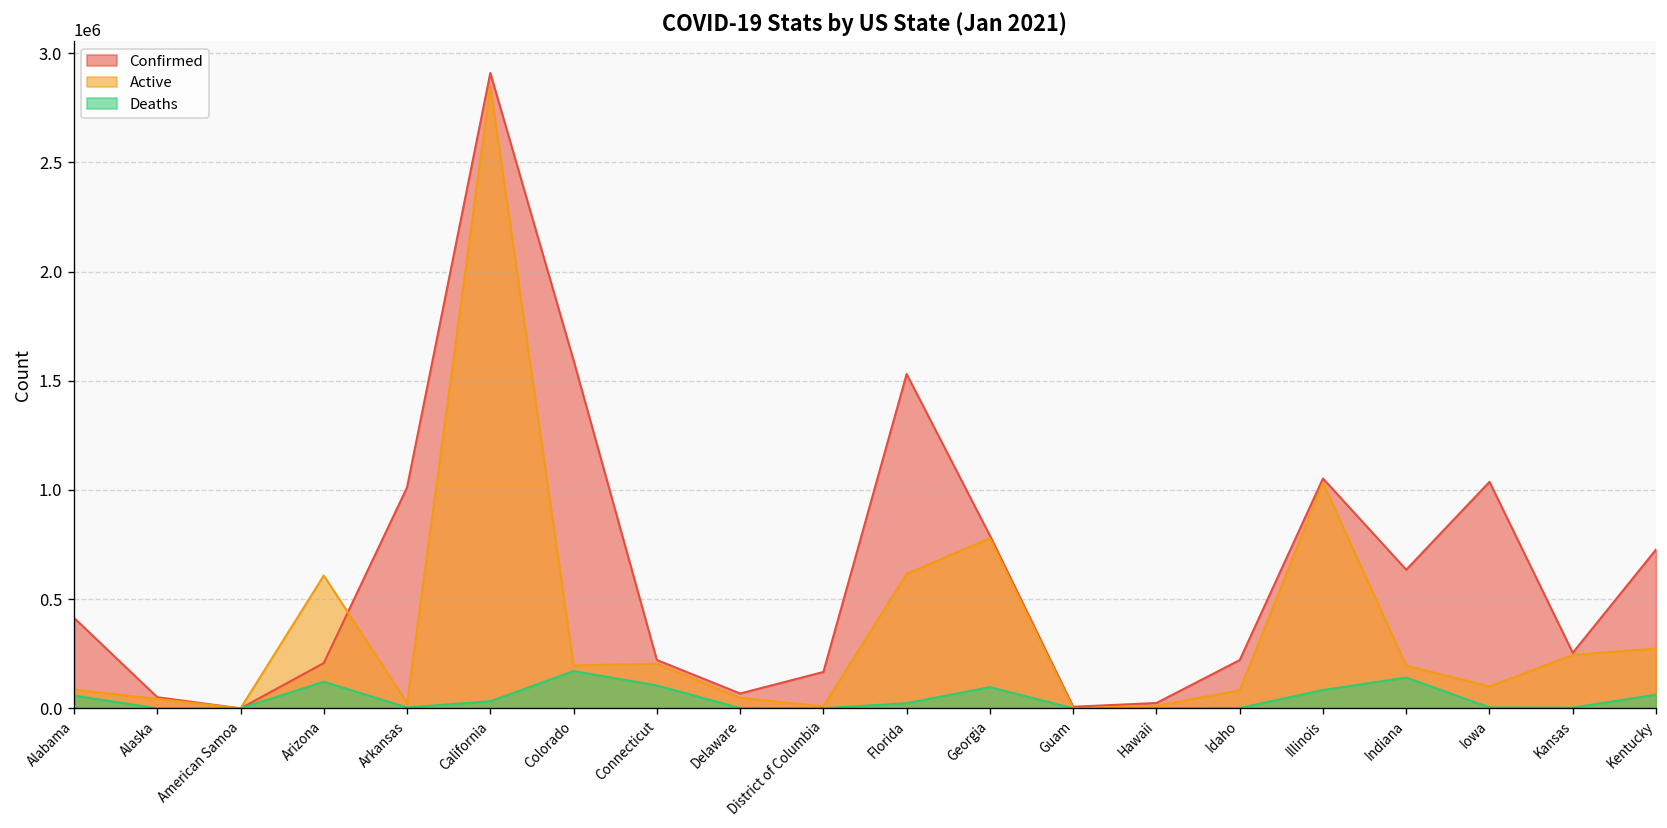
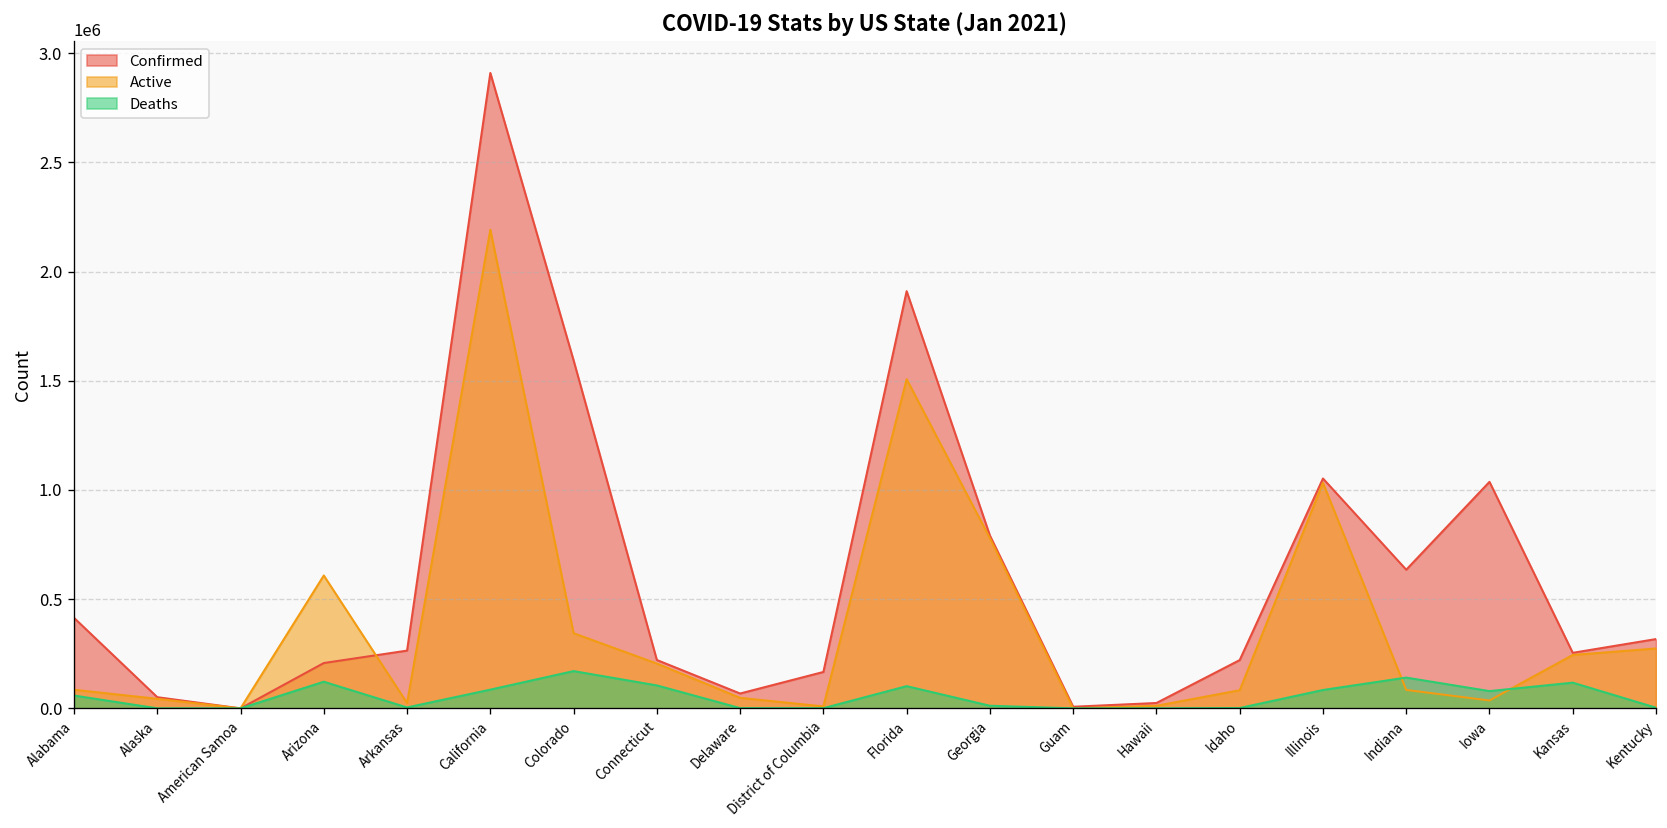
Confirmed, Arkansas: 1010000 -> 260000
Active, California: 2850000 -> 2190000
Deaths, California: 30000 -> 90000
Active, Colorado: 200000 -> 340000
Confirmed, Florida: 1530000 -> 1910000
Active, Florida: 620000 -> 1510000
Deaths, Florida: 20000 -> 100000
Deaths, Georgia: 100000 -> 10000
Active, Indiana: 200000 -> 80000
Active, Iowa: 100000 -> 40000
Deaths, Iowa: 0 -> 80000
Deaths, Kansas: 0 -> 120000
Confirmed, Kentucky: 730000 -> 320000
Deaths, Kentucky: 60000 -> 0
